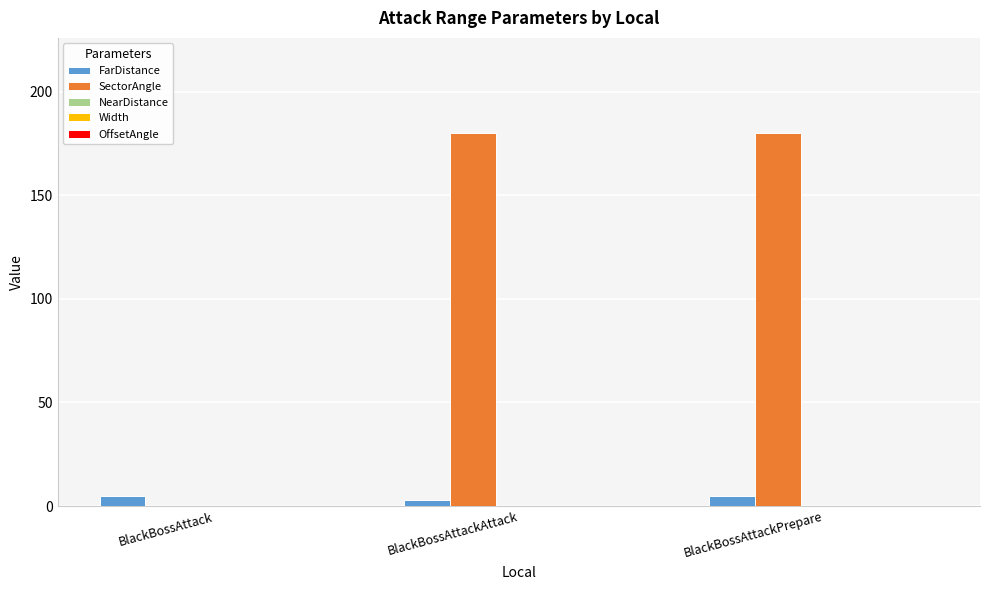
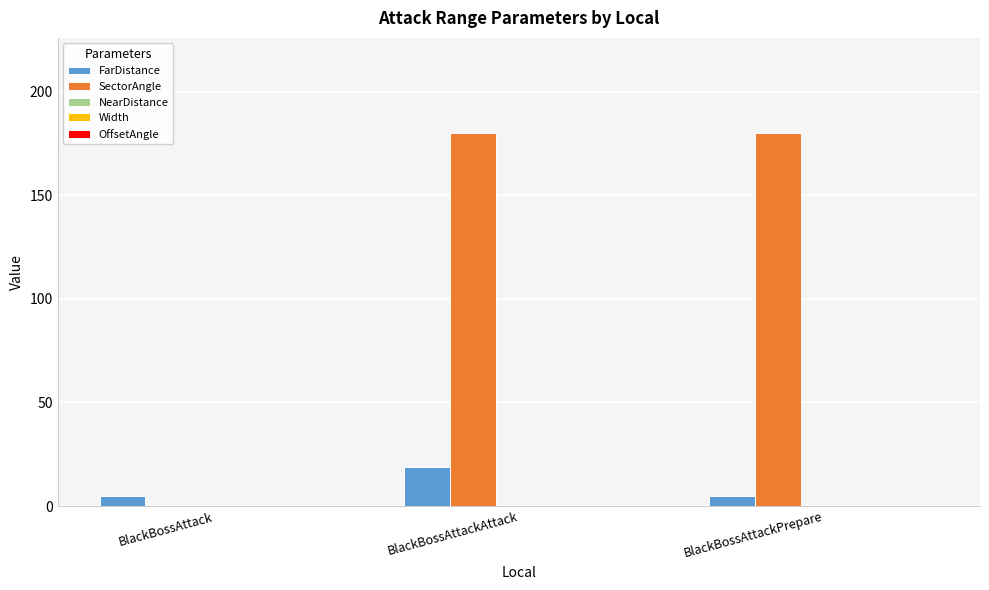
FarDistance, BlackBossAttackAttack: 3 -> 19
